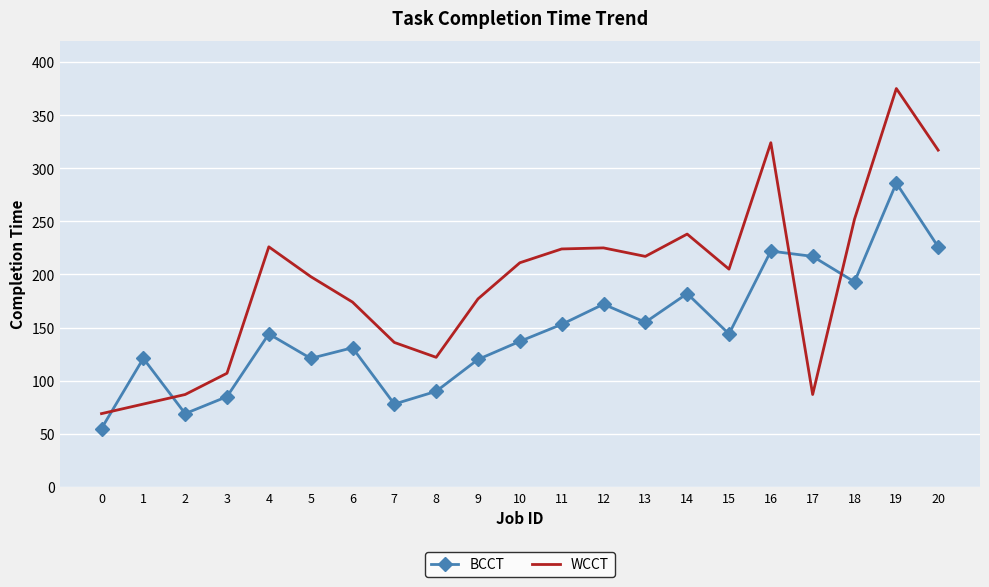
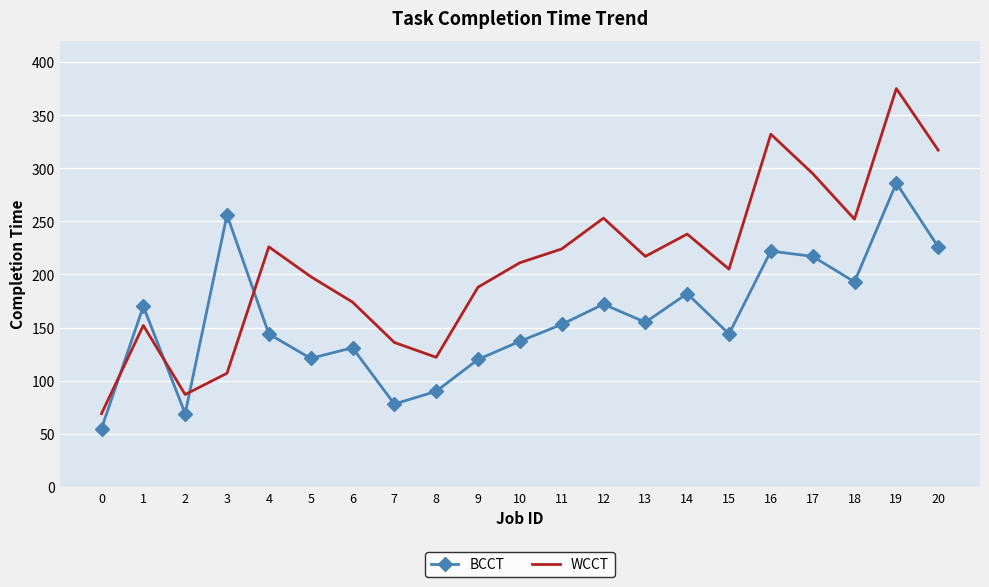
BCCT, 1: 121 -> 170
WCCT, 1: 78 -> 152
BCCT, 3: 85 -> 256
WCCT, 9: 177 -> 188
WCCT, 12: 225 -> 253
WCCT, 16: 324 -> 332
WCCT, 17: 87 -> 295
